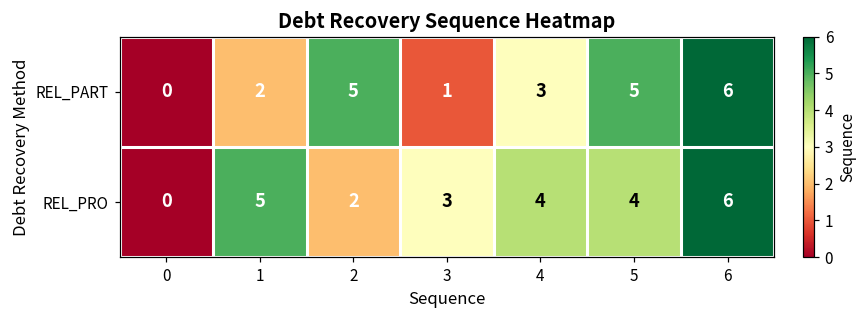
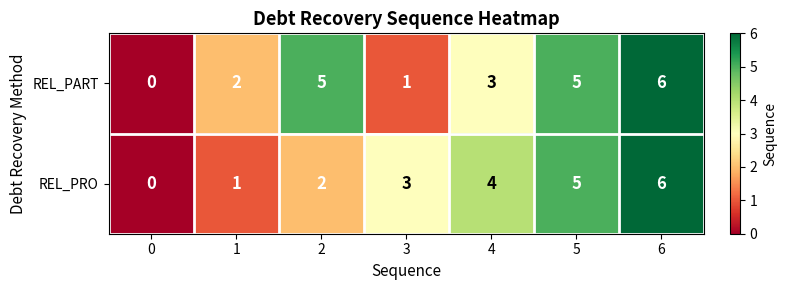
REL_PRO, 1: 5 -> 1
REL_PRO, 5: 4 -> 5
